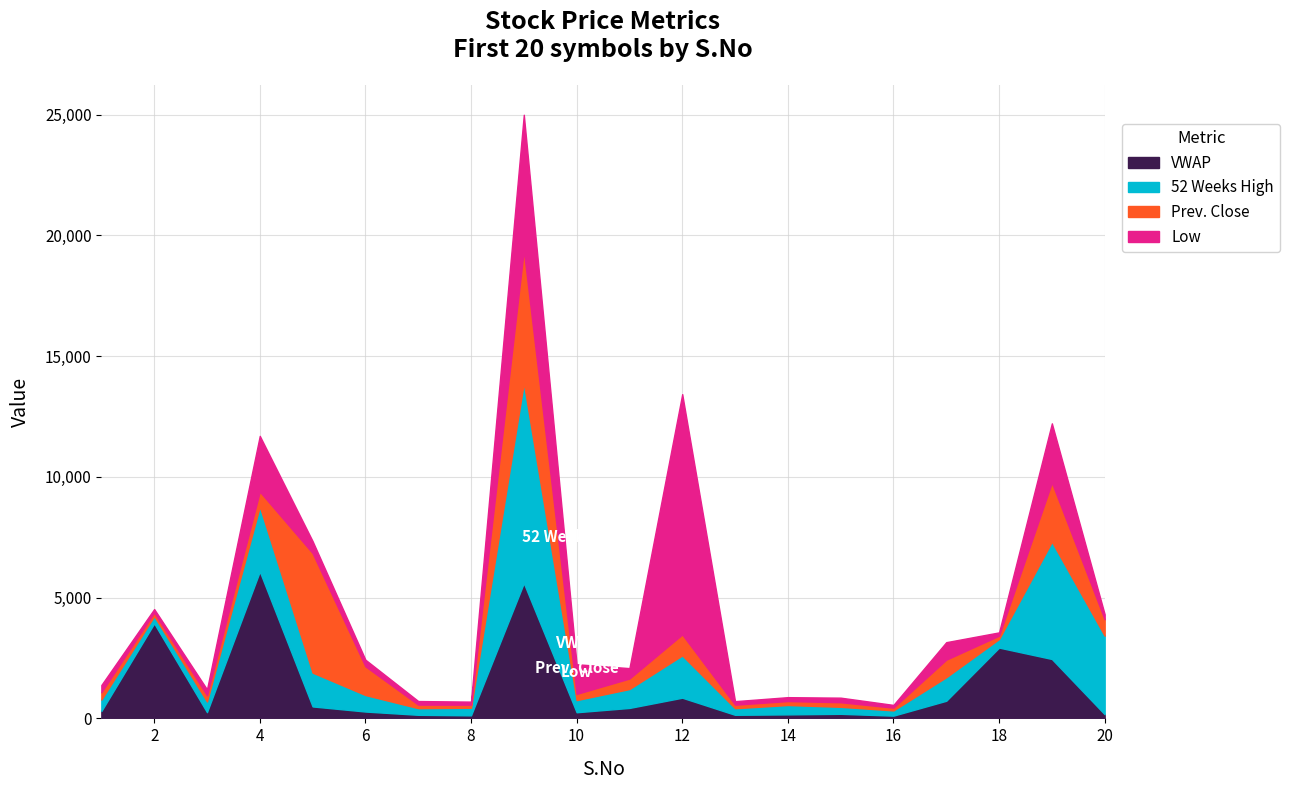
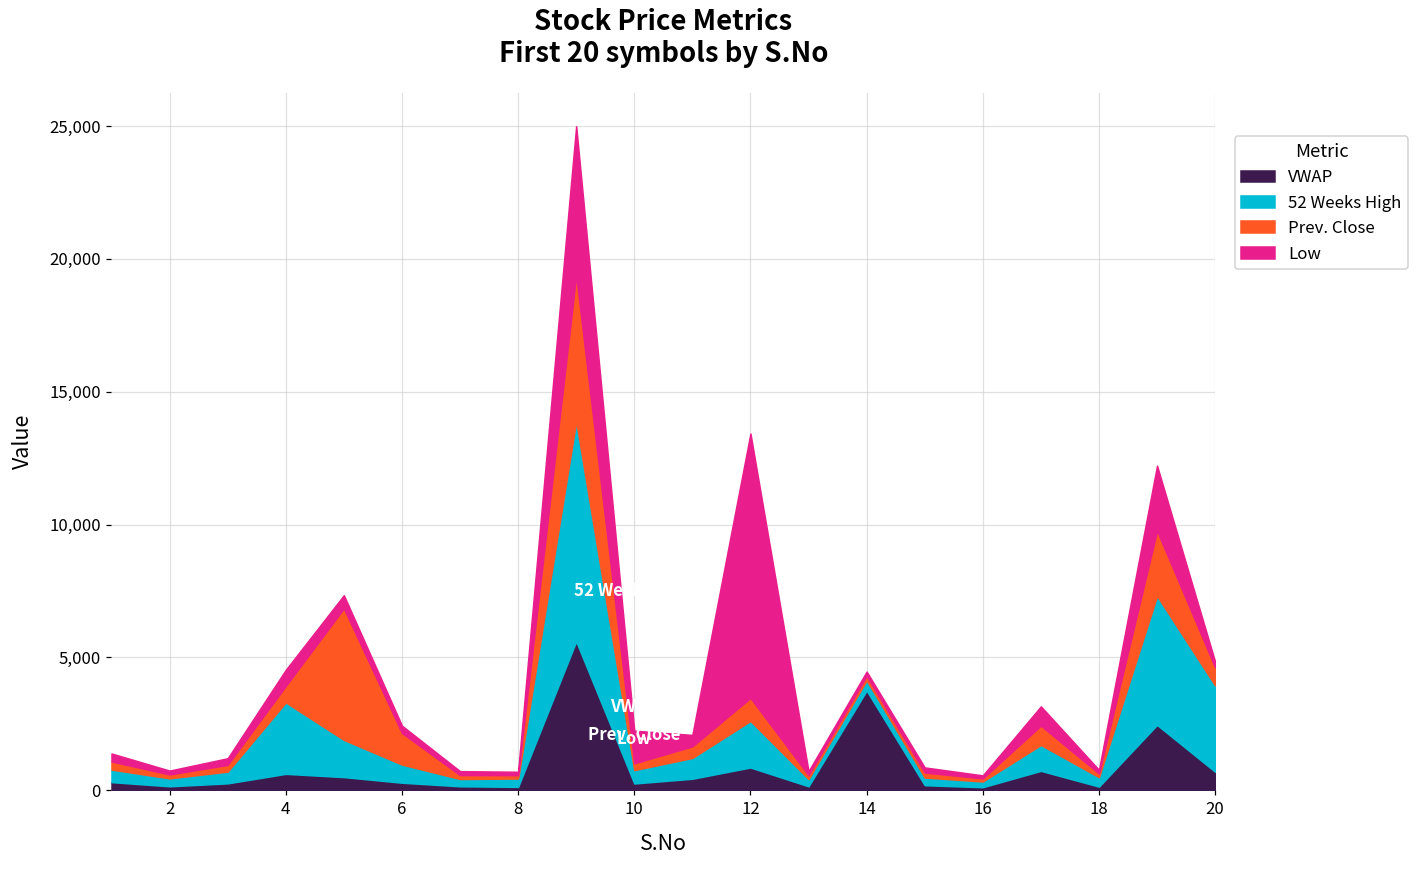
VWAP, 2: 3,900 -> 100
VWAP, 4: 6,100 -> 600
Low, 4: 2,300 -> 600
VWAP, 14: 200 -> 3,800
VWAP, 18: 2,900 -> 100
VWAP, 20: 200 -> 700
